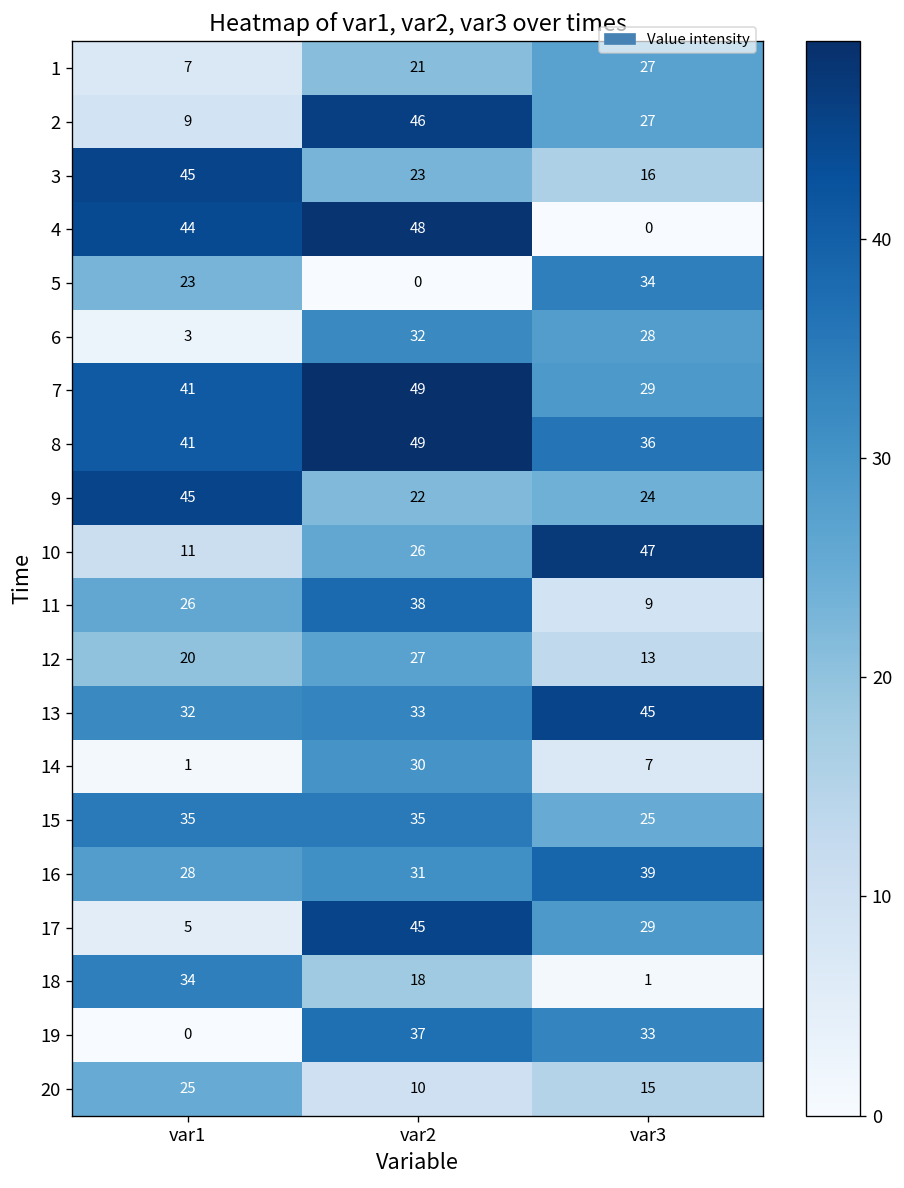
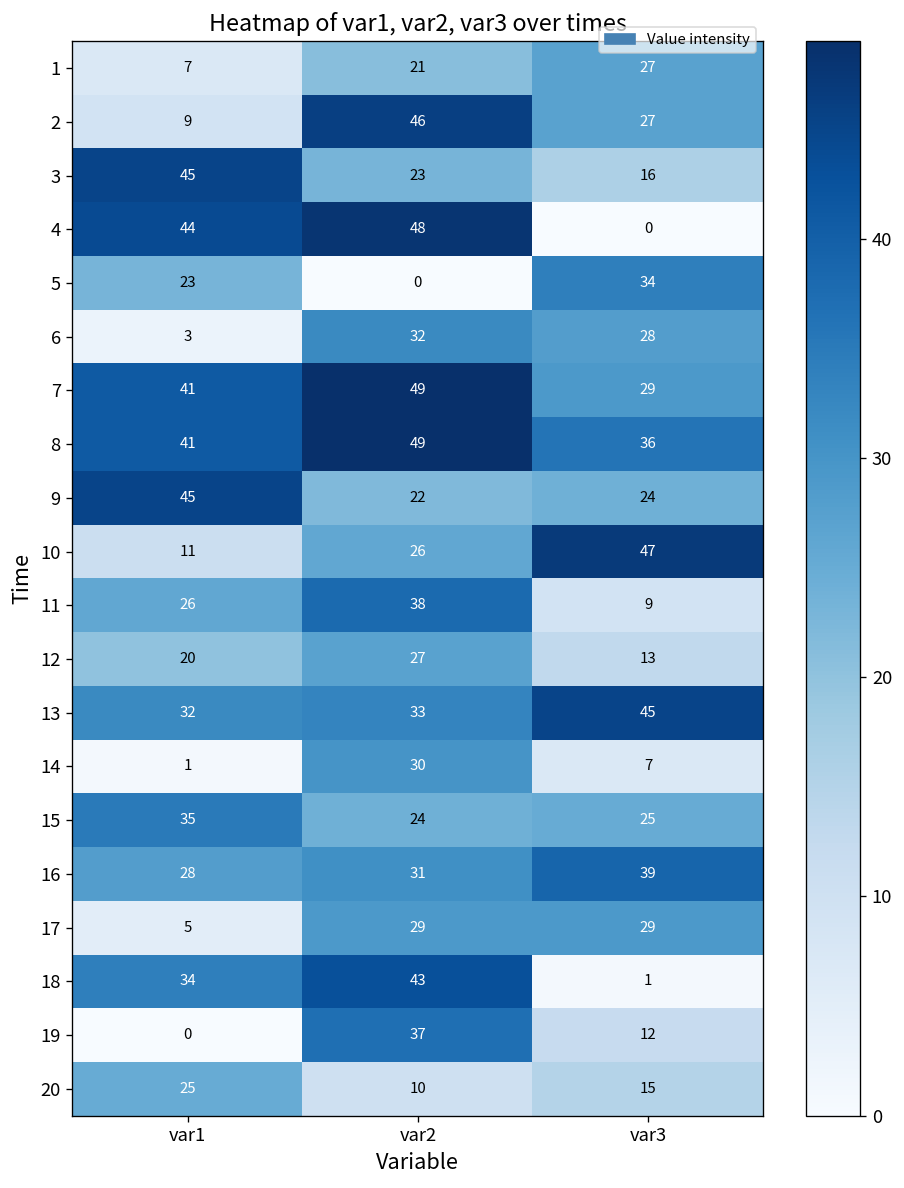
15, var2: 35 -> 24
17, var2: 45 -> 29
18, var2: 18 -> 43
19, var3: 33 -> 12
